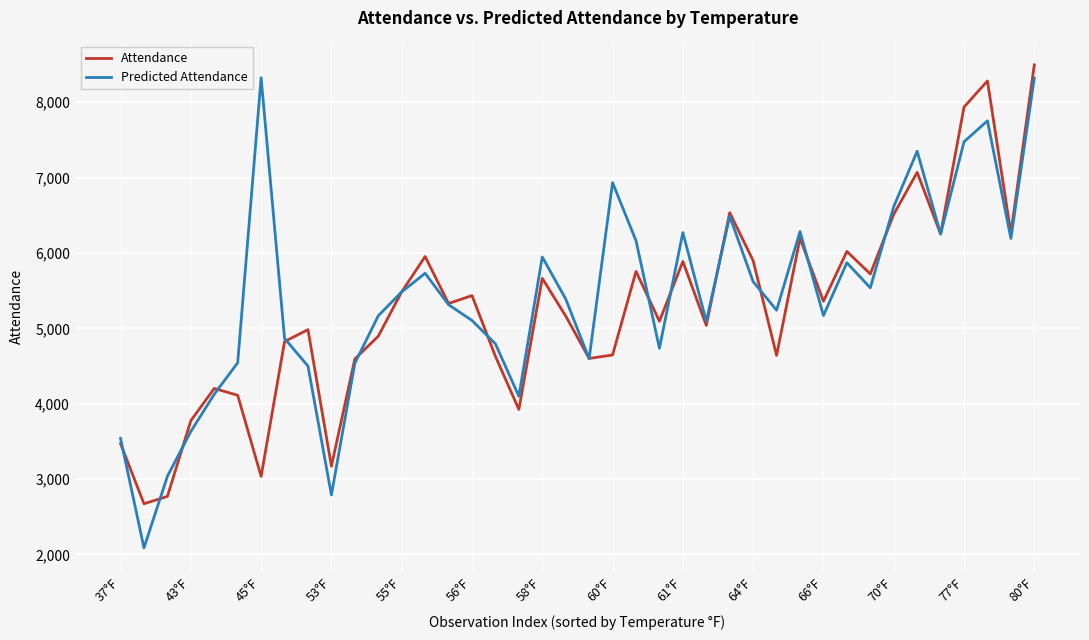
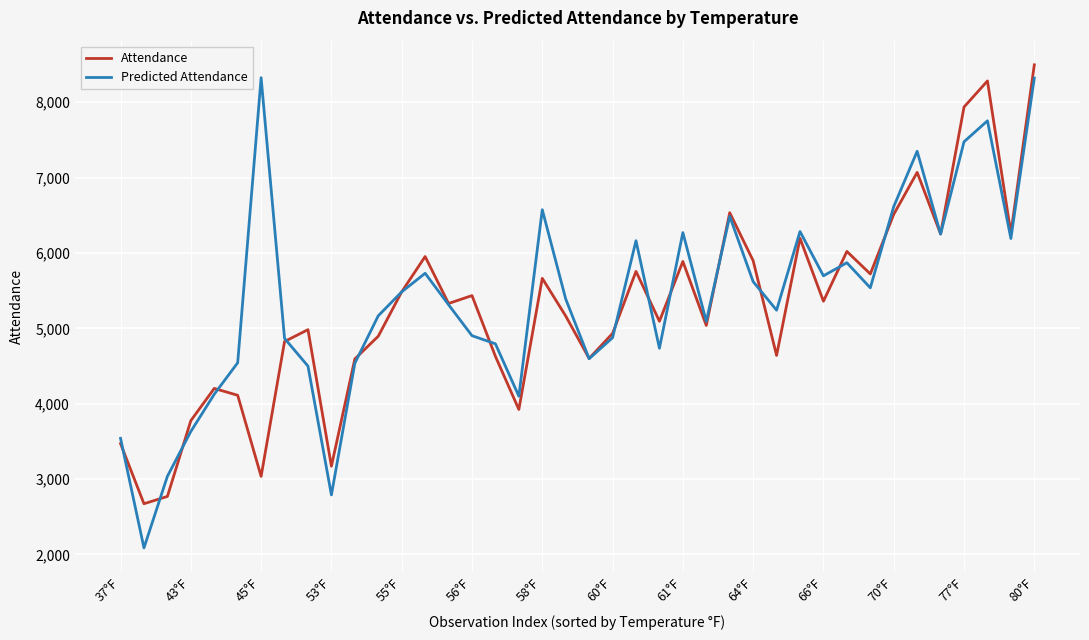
Predicted Attendance, 56°F: 5,100 -> 4,900
Predicted Attendance, 58°F: 5,900 -> 6,600
Attendance, 60°F: 4,600 -> 4,900
Predicted Attendance, 60°F: 6,900 -> 4,900
Predicted Attendance, 66°F: 5,200 -> 5,700
